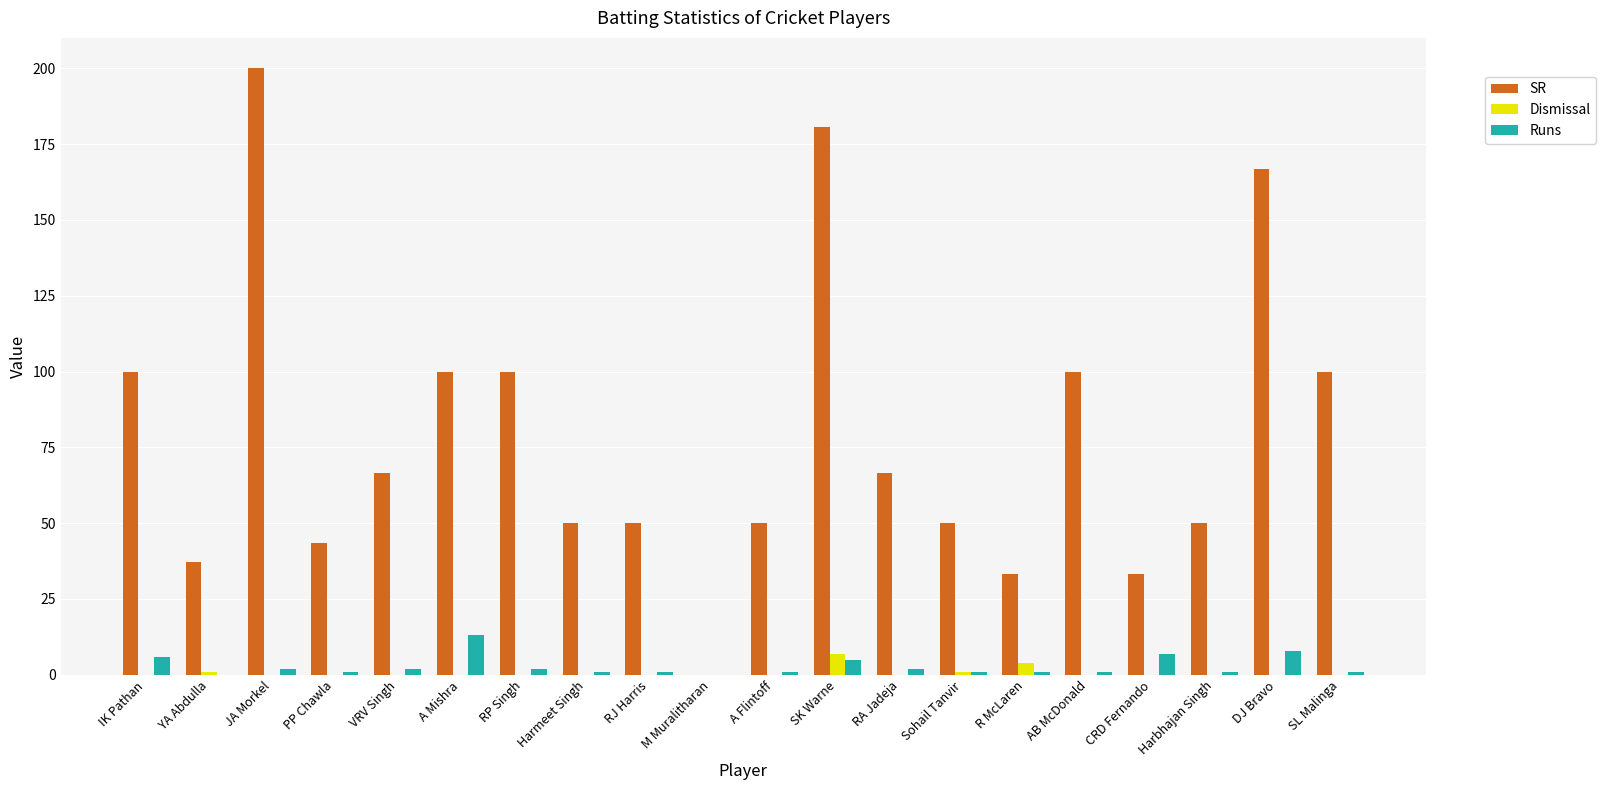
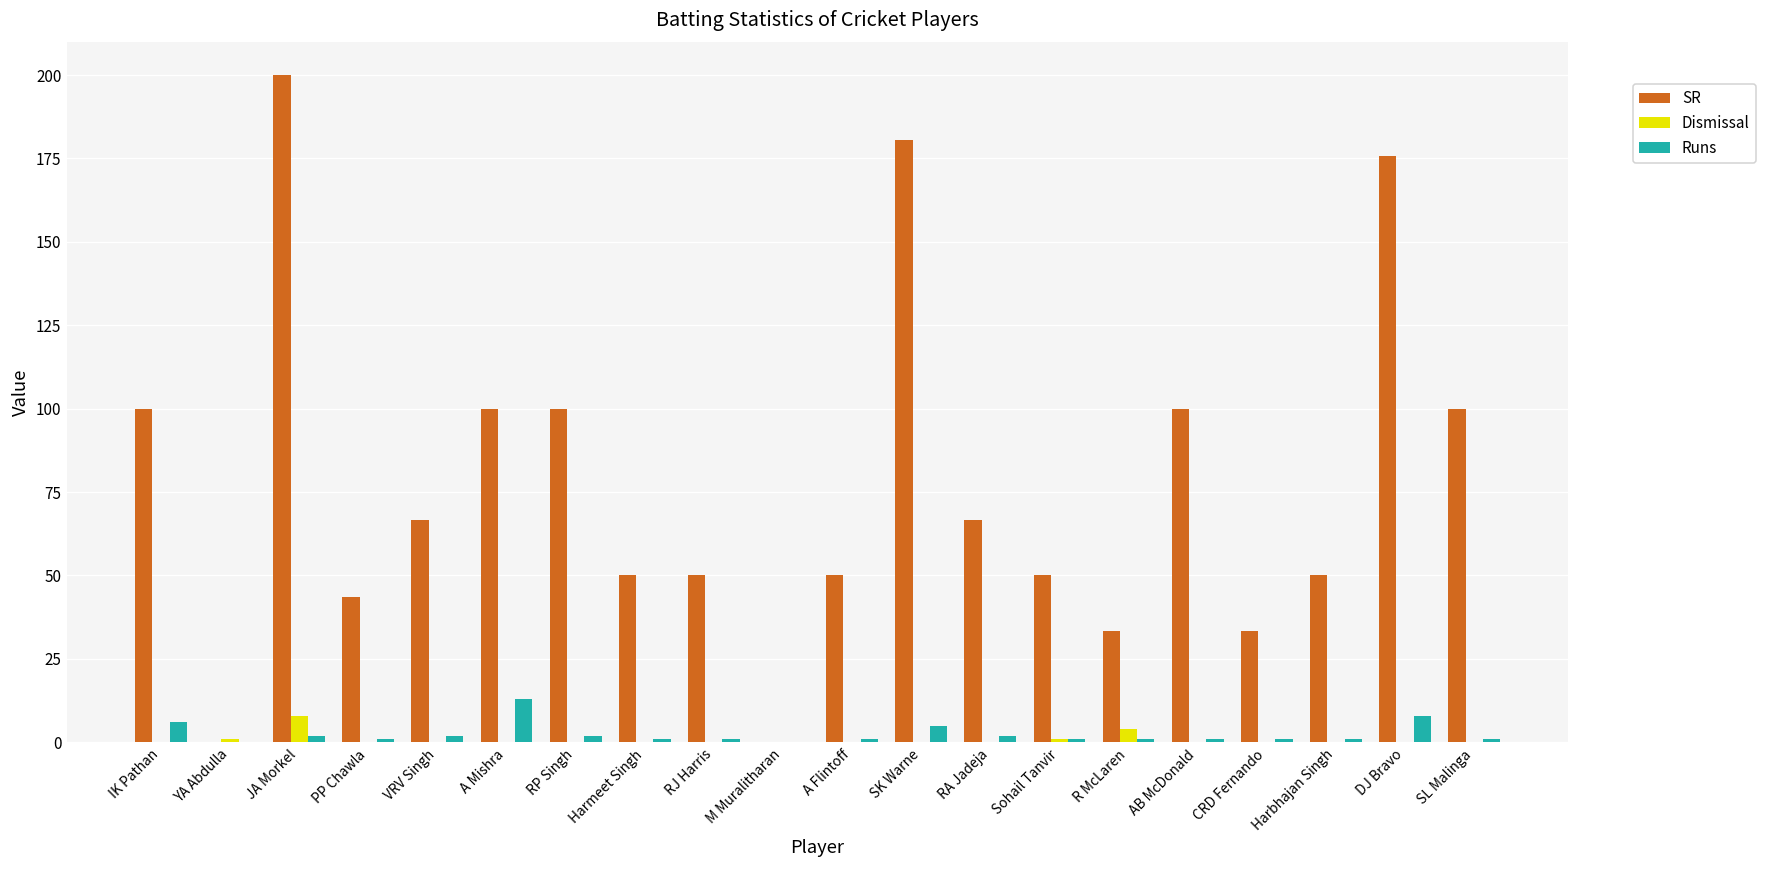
SR, YA Abdulla: 37 -> 0
Dismissal, JA Morkel: 0 -> 8
Dismissal, SK Warne: 7 -> 0
Runs, CRD Fernando: 7 -> 1
SR, DJ Bravo: 167 -> 176
